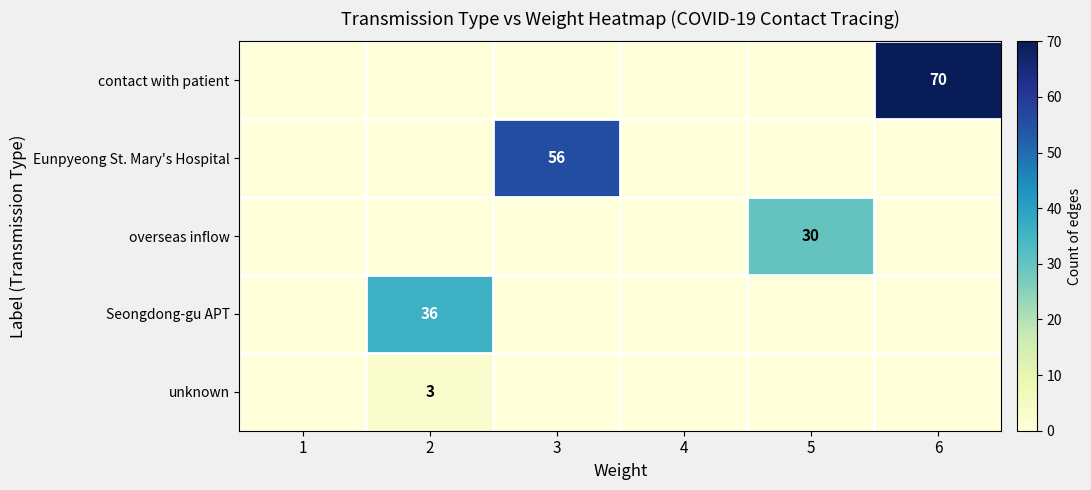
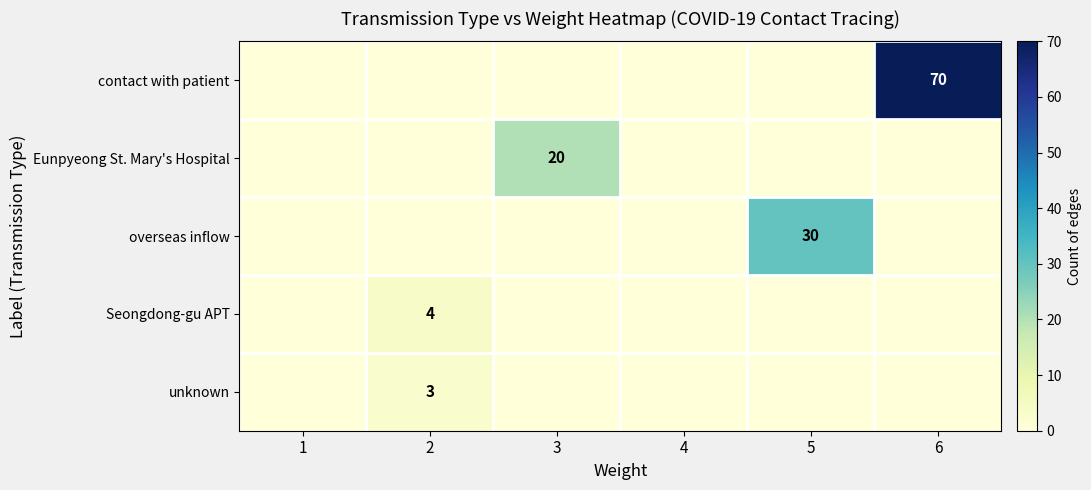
Eunpyeong St. Mary's Hospital, 3: 56 -> 20
Seongdong-gu APT, 2: 36 -> 4
